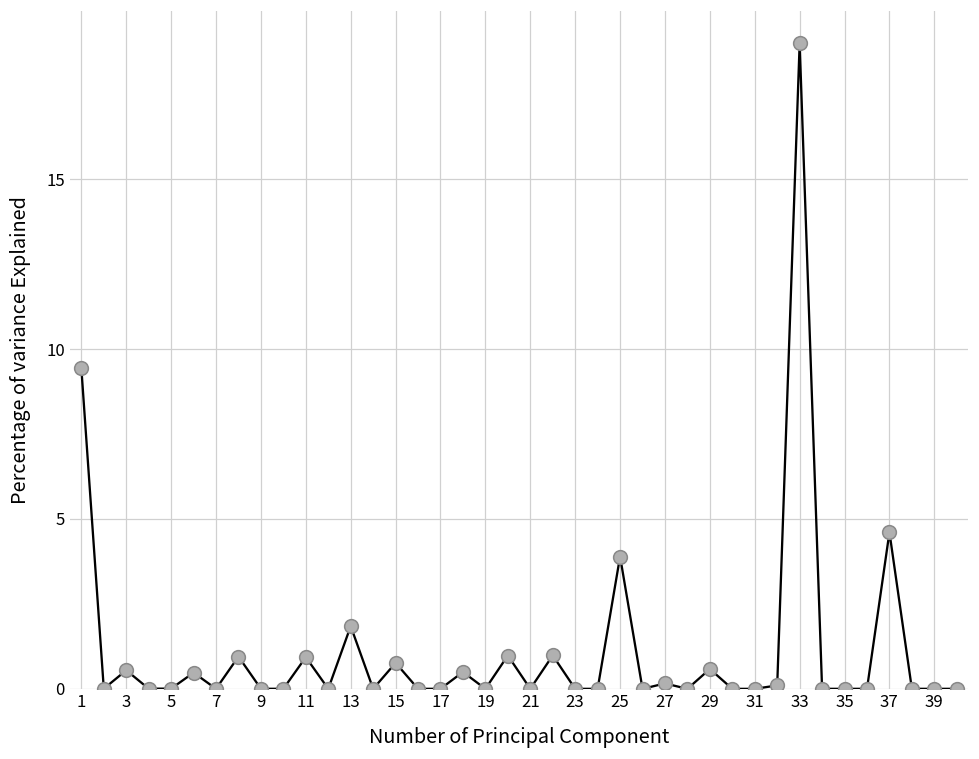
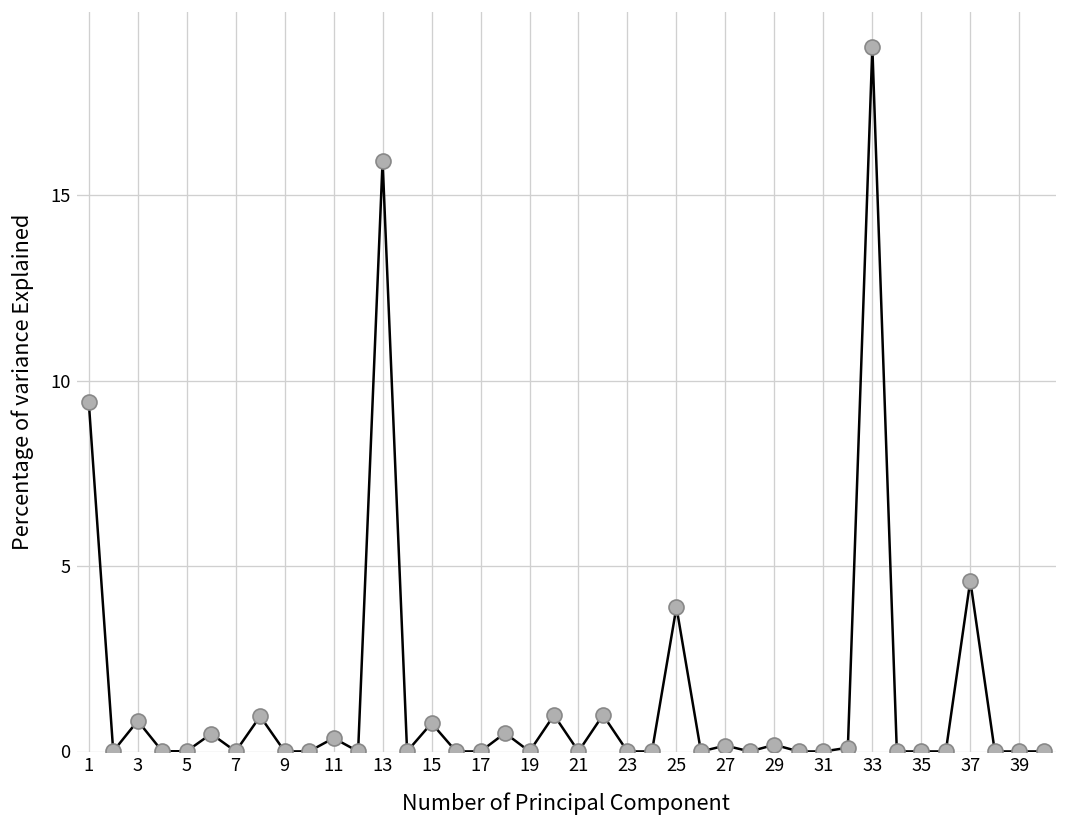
3: 0.5 -> 0.8
11: 0.9 -> 0.4
13: 1.8 -> 15.9
29: 0.6 -> 0.2
